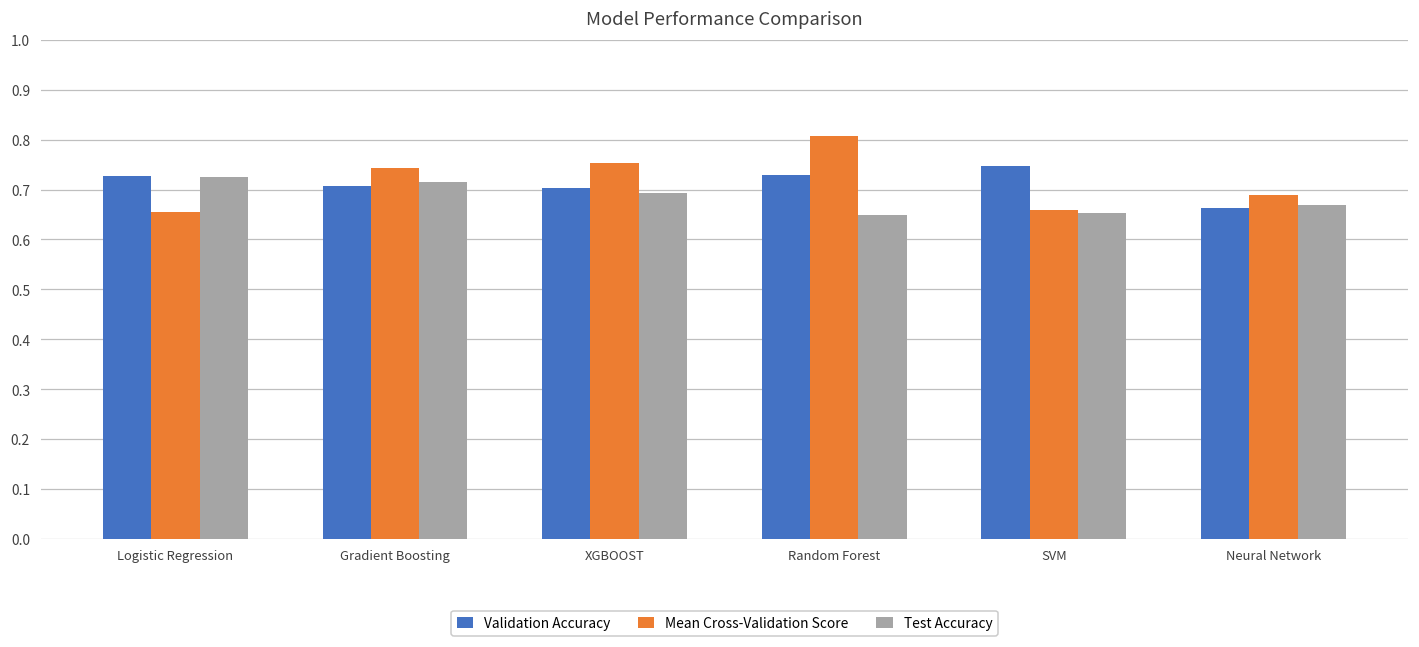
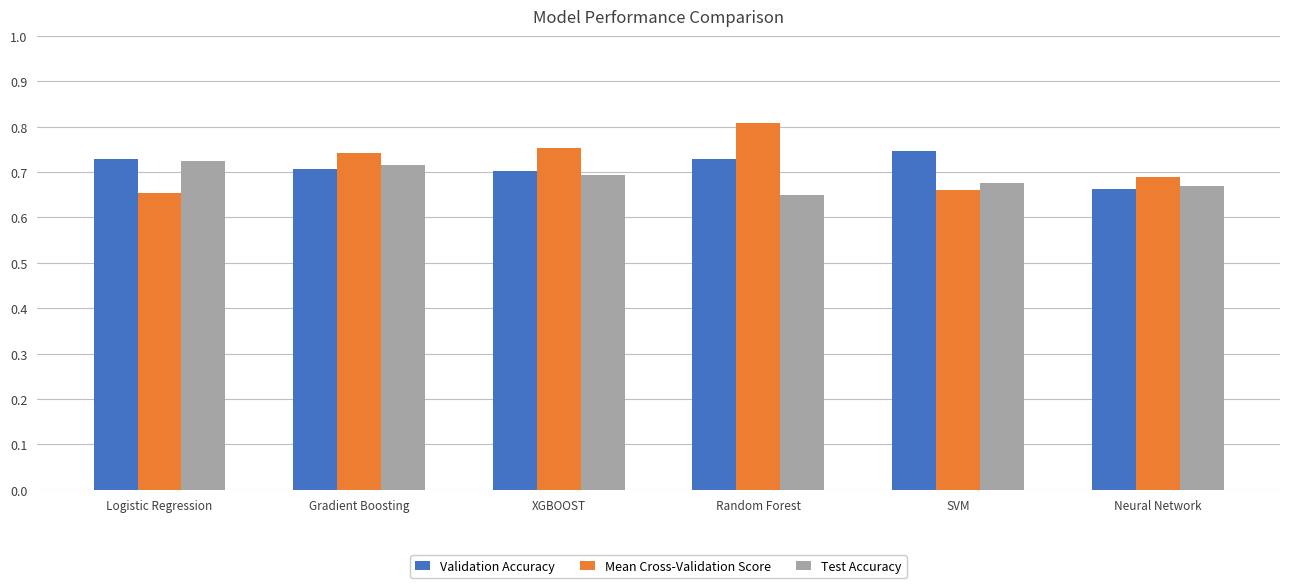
Test Accuracy, SVM: 0.65 -> 0.68
